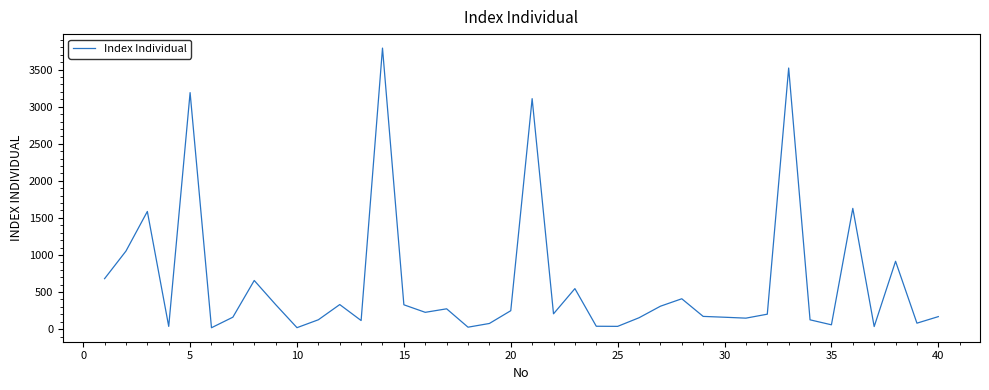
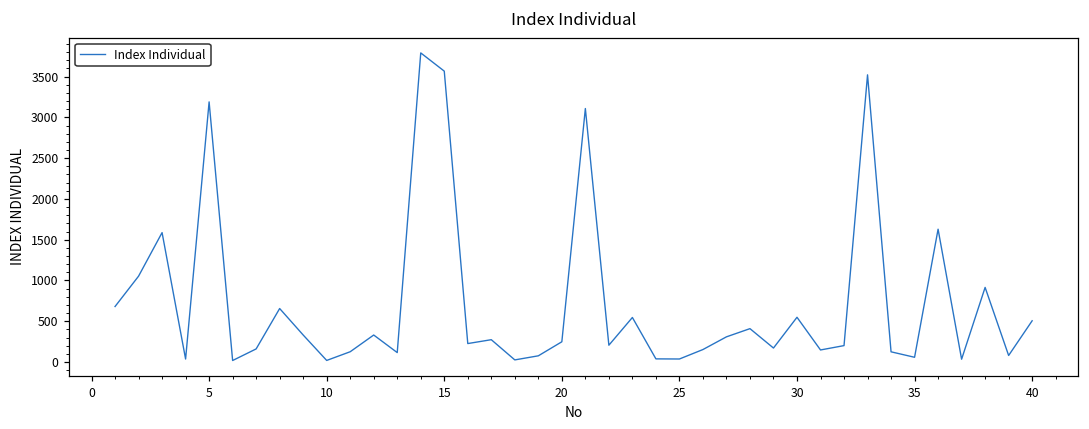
15: 300 -> 3600
30: 200 -> 500
40: 200 -> 500
